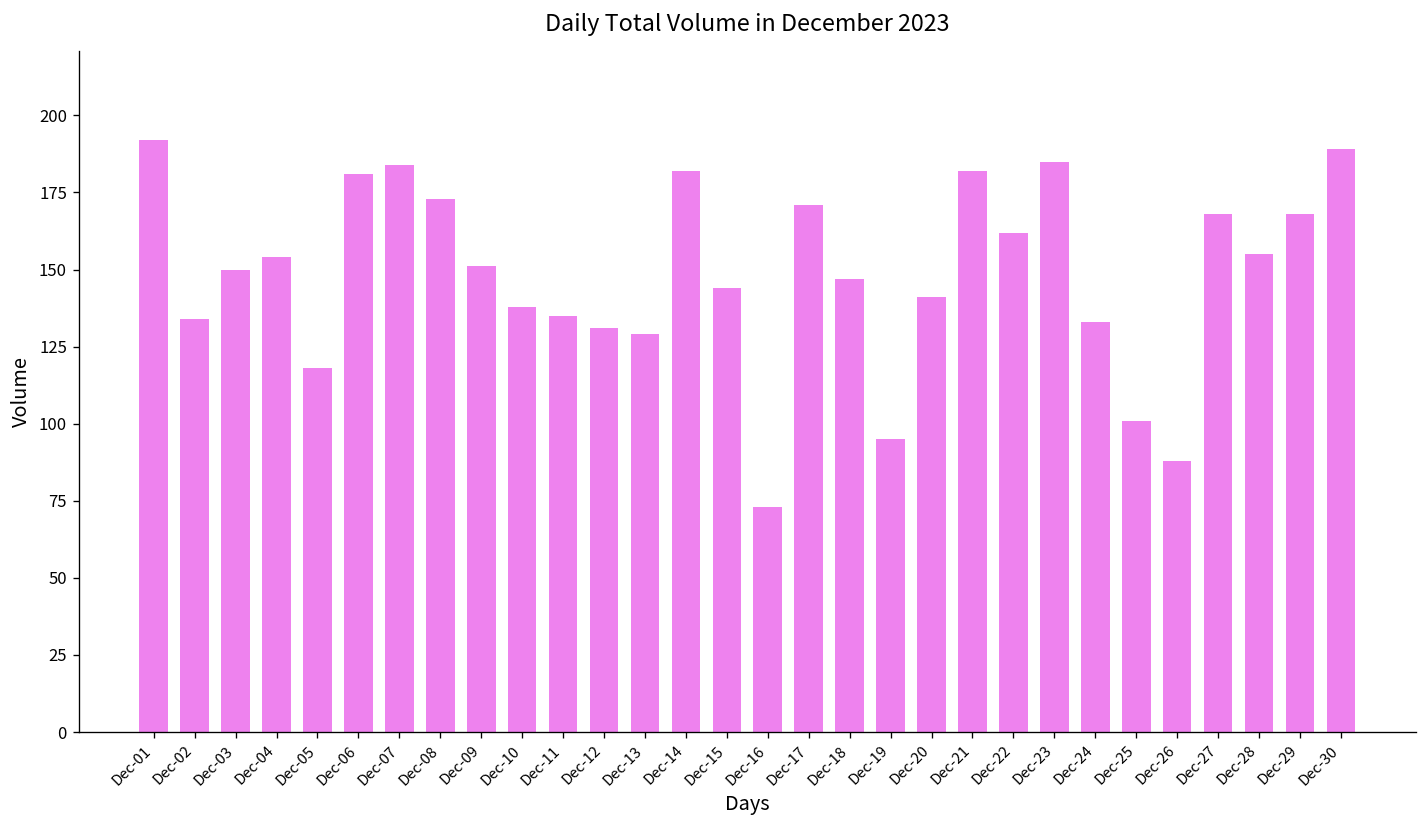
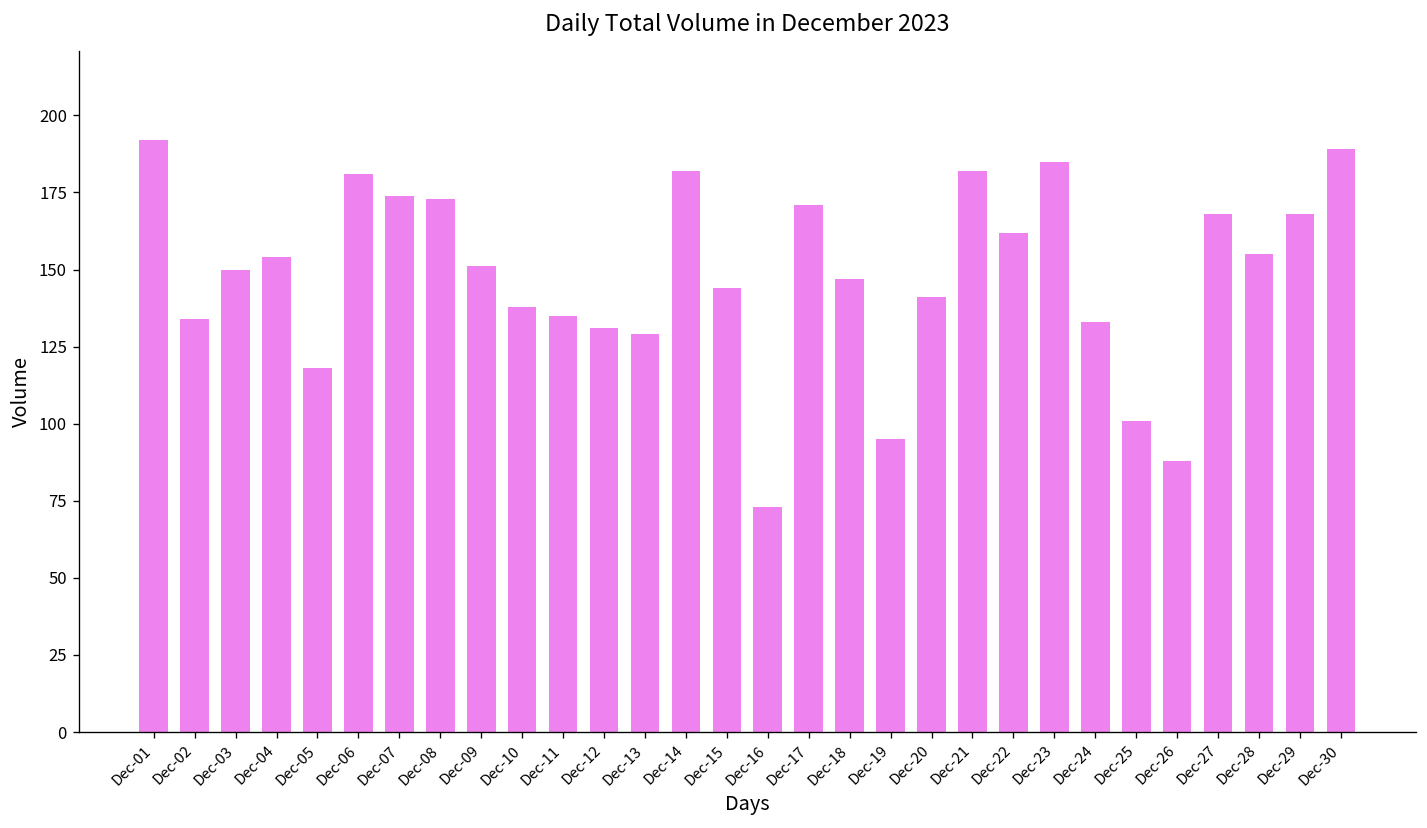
Dec-07: 184 -> 174
